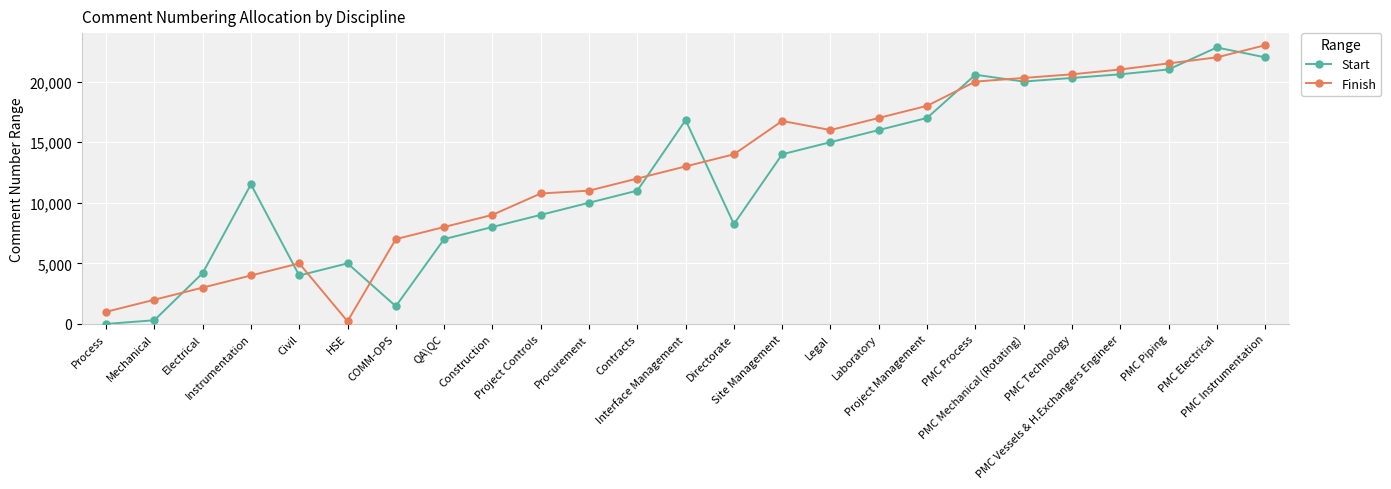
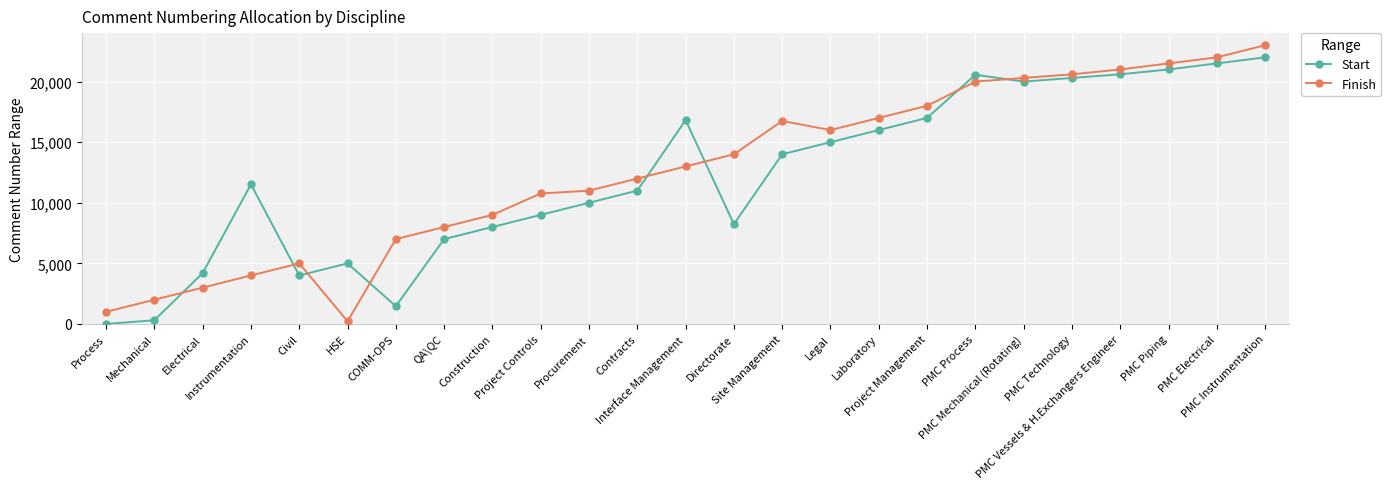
Start, PMC Electrical: 22,800 -> 21,500
